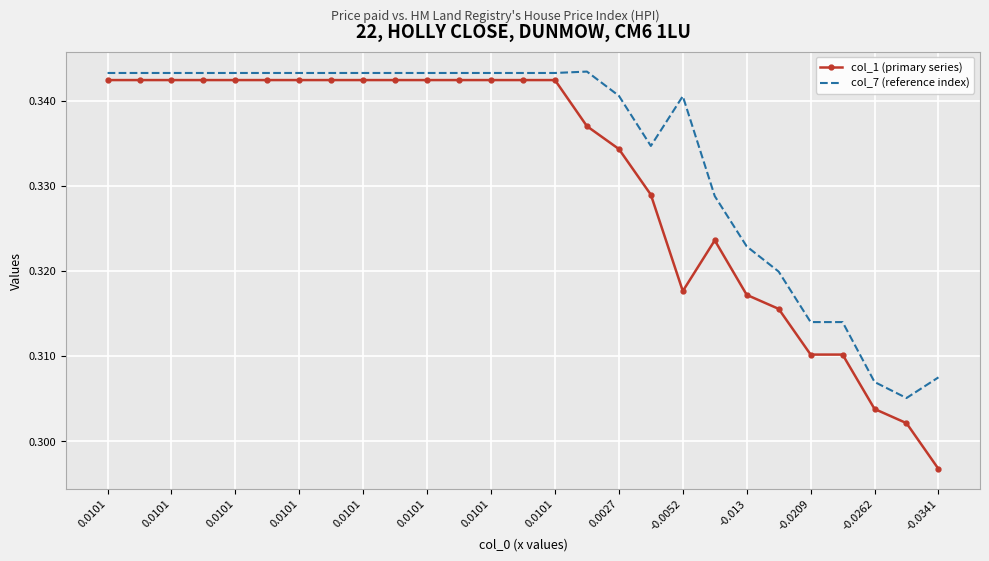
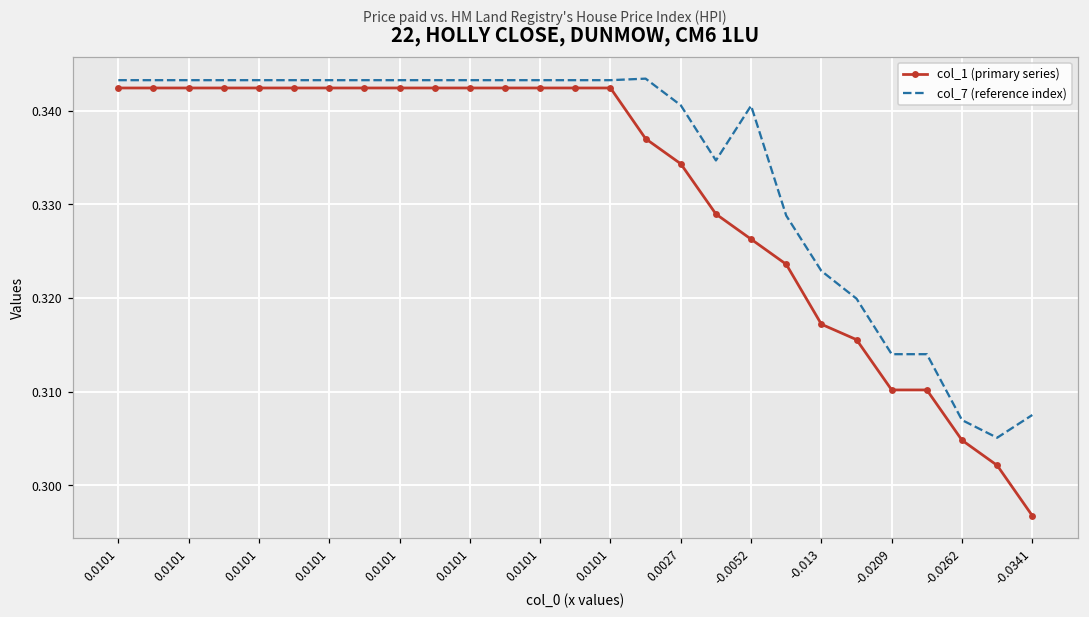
col_1 (primary series), -0.0052: 0.318 -> 0.326
col_1 (primary series), -0.0262: 0.304 -> 0.305
